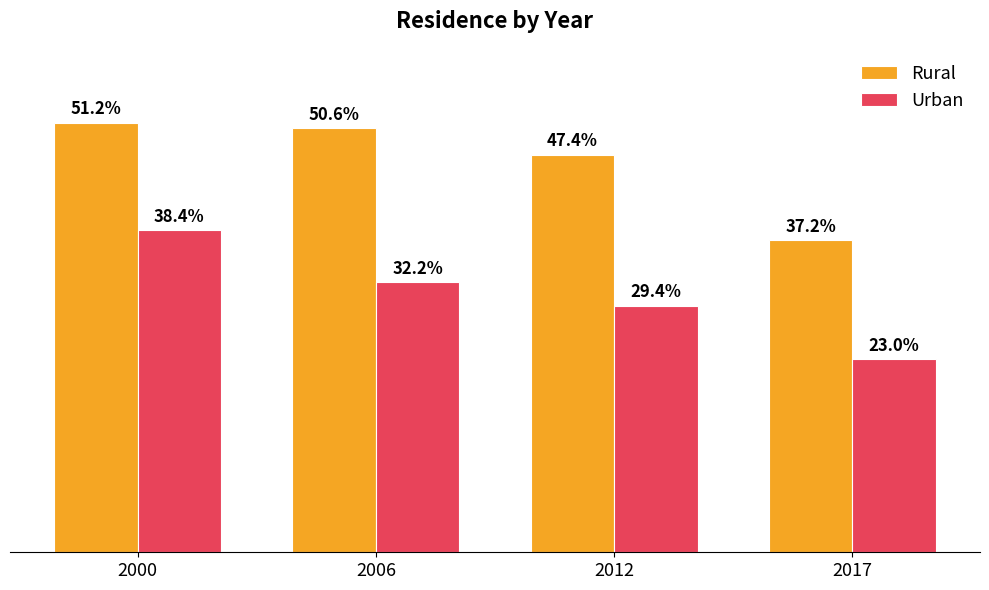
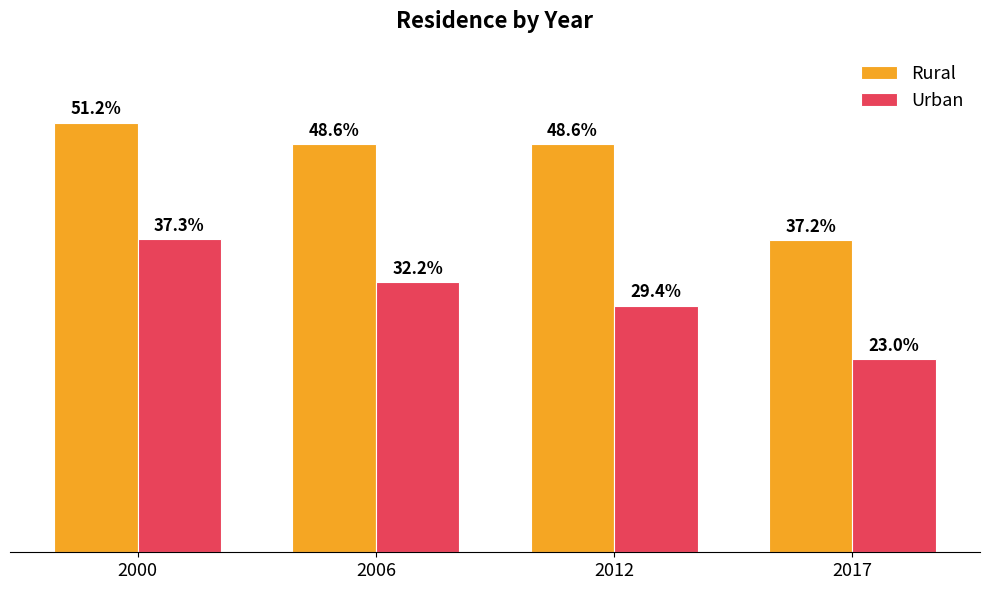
Urban, 2000: 38.4% -> 37.3%
Rural, 2006: 50.6% -> 48.6%
Rural, 2012: 47.4% -> 48.6%
